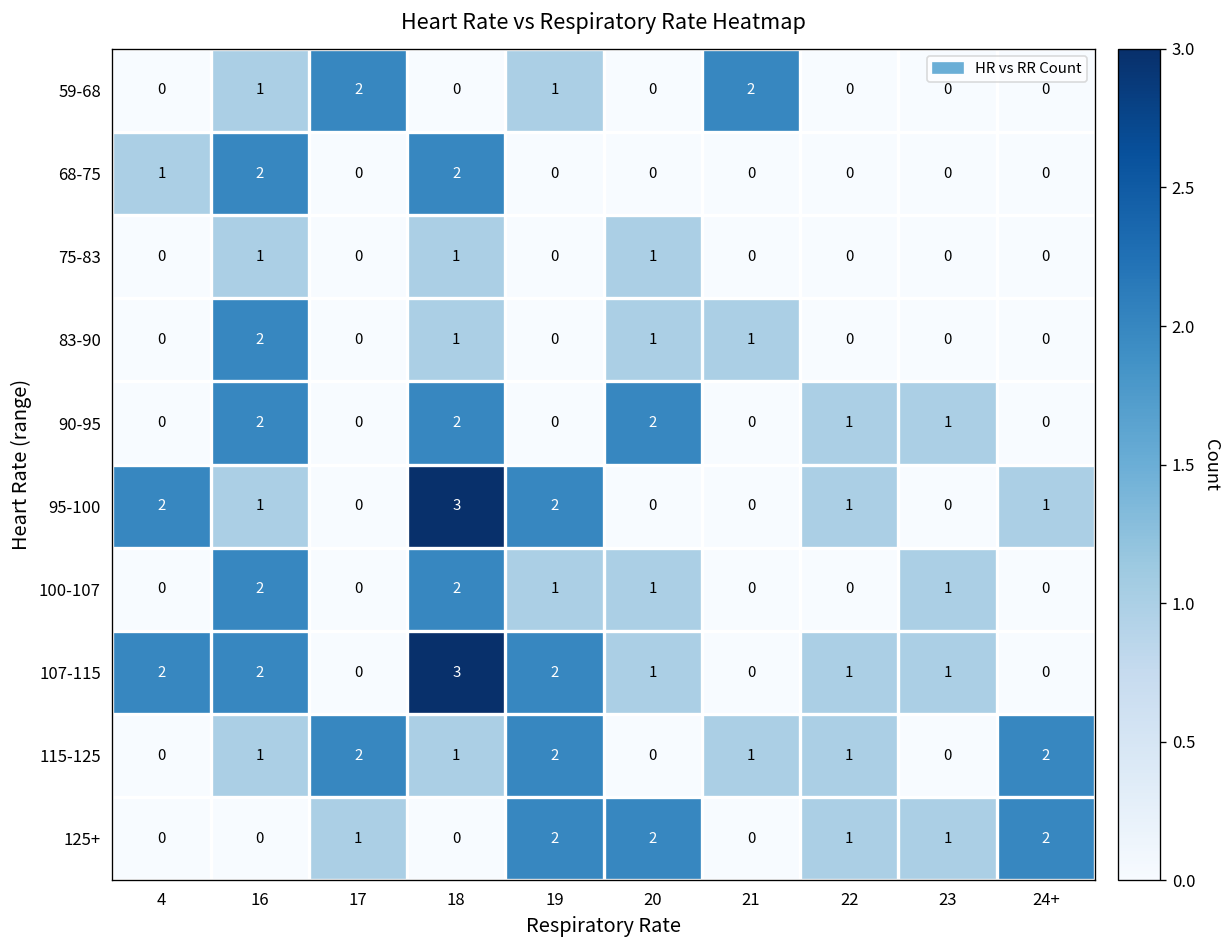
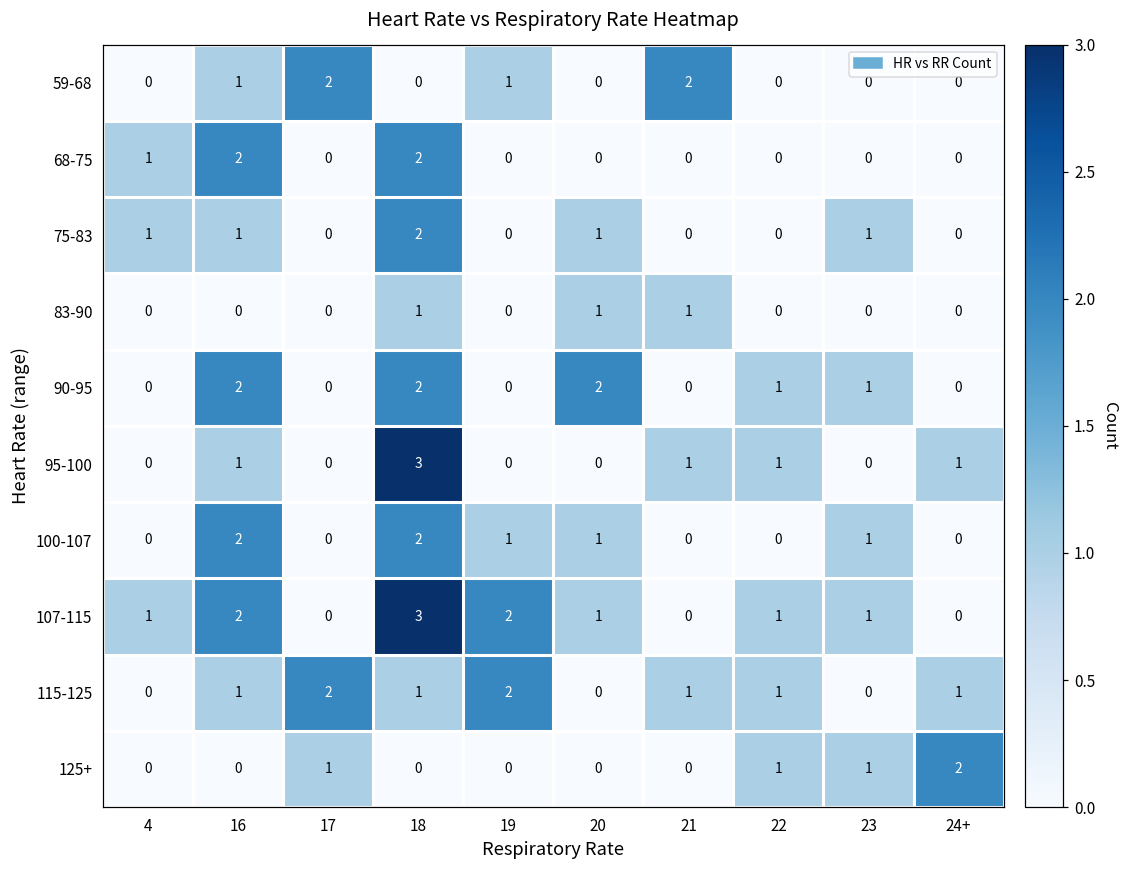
75-83, 4: 0 -> 1
75-83, 18: 1 -> 2
75-83, 23: 0 -> 1
83-90, 16: 2 -> 0
95-100, 4: 2 -> 0
95-100, 19: 2 -> 0
95-100, 21: 0 -> 1
107-115, 4: 2 -> 1
115-125, 24+: 2 -> 1
125+, 19: 2 -> 0
125+, 20: 2 -> 0
